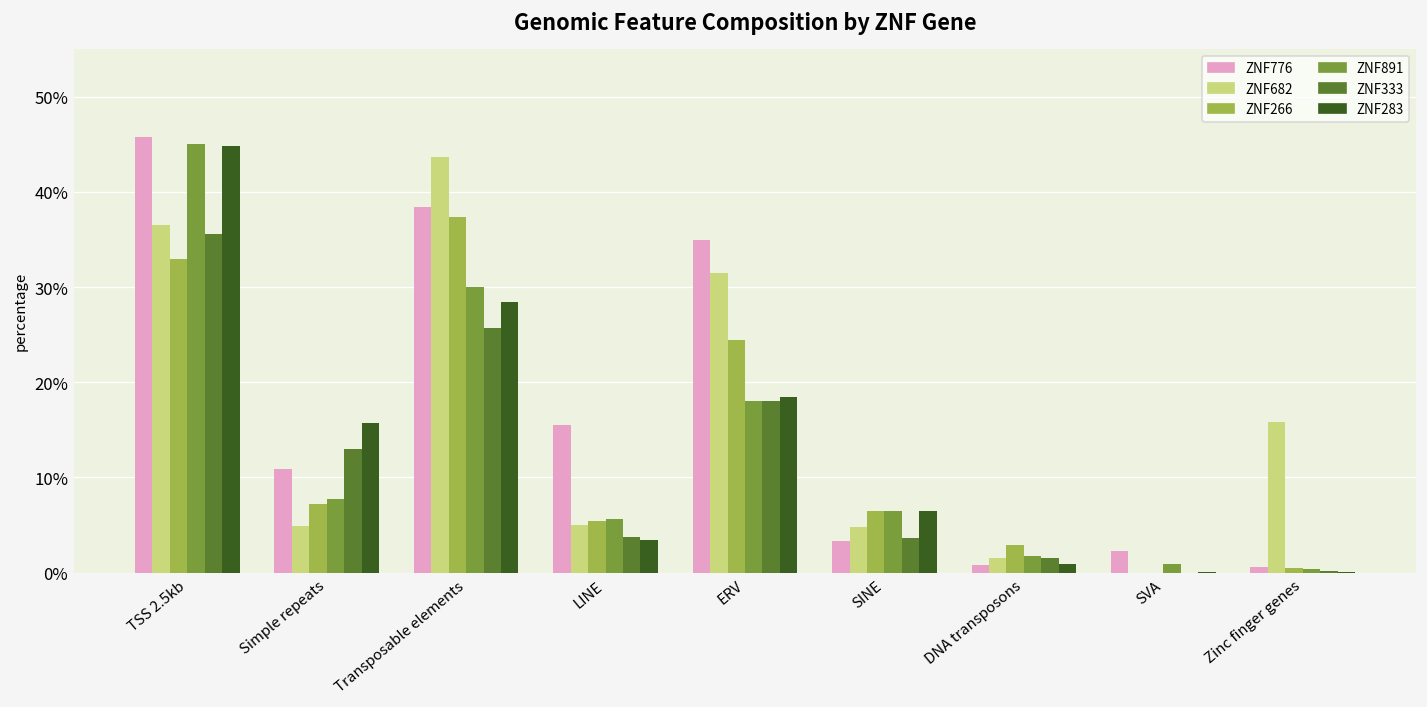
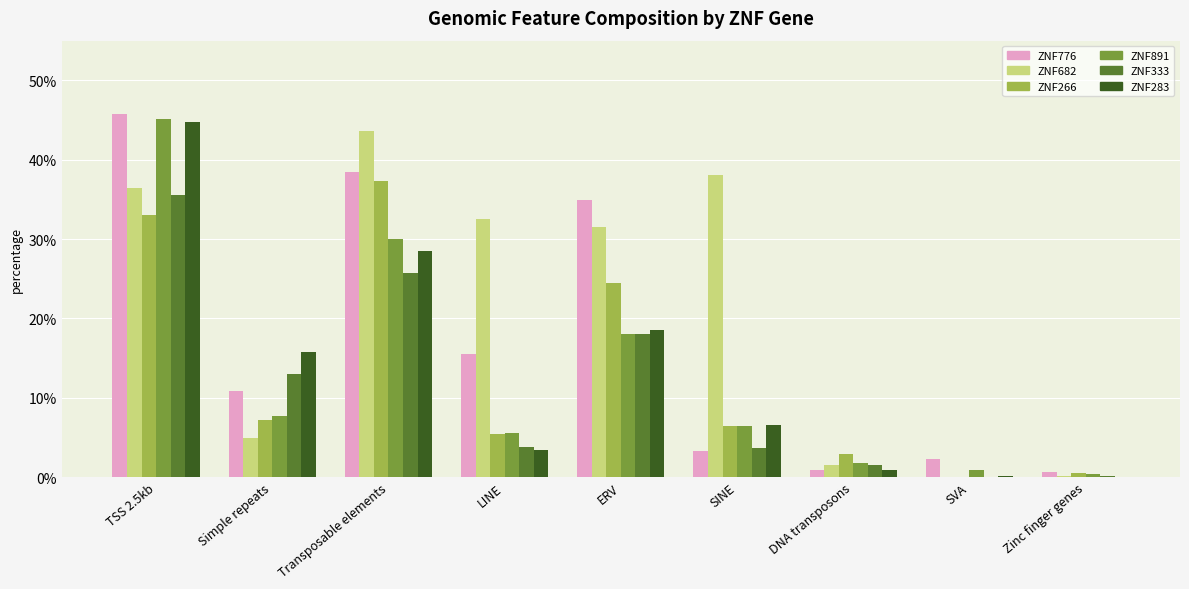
ZNF682, LINE: 5% -> 33%
ZNF682, SINE: 5% -> 38%
ZNF682, Zinc finger genes: 16% -> 0%
